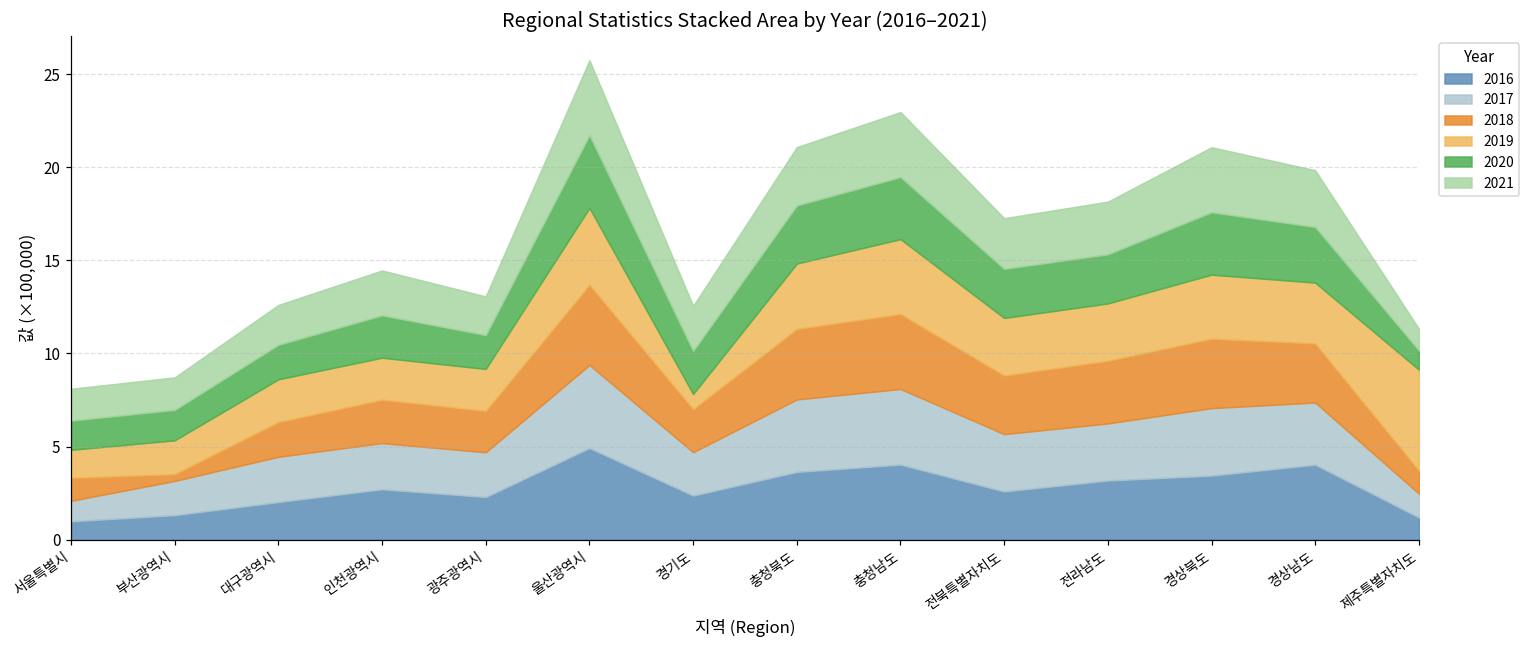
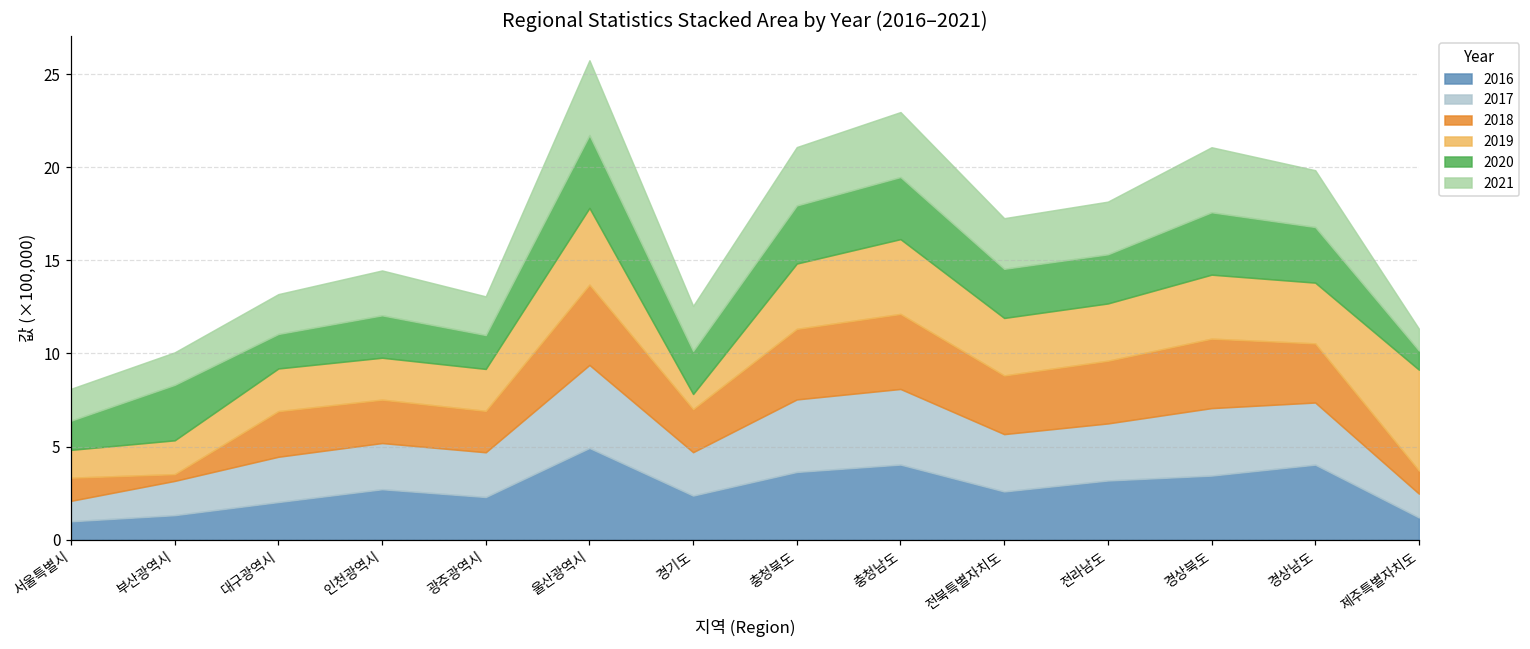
2020, 부산광역시: 1.6 -> 3.0
2018, 대구광역시: 1.9 -> 2.4
